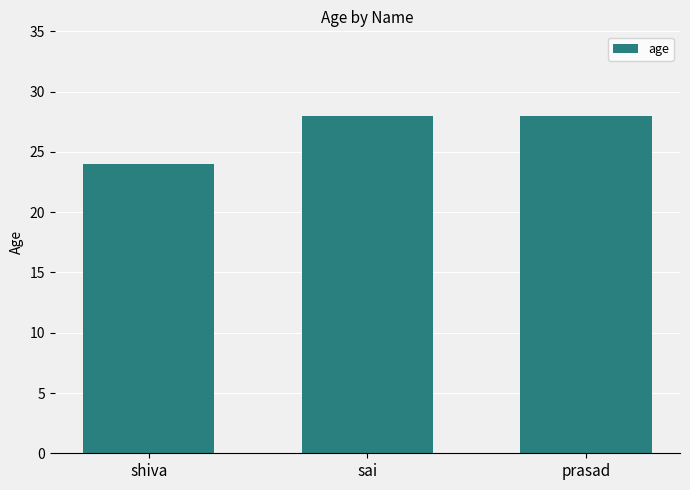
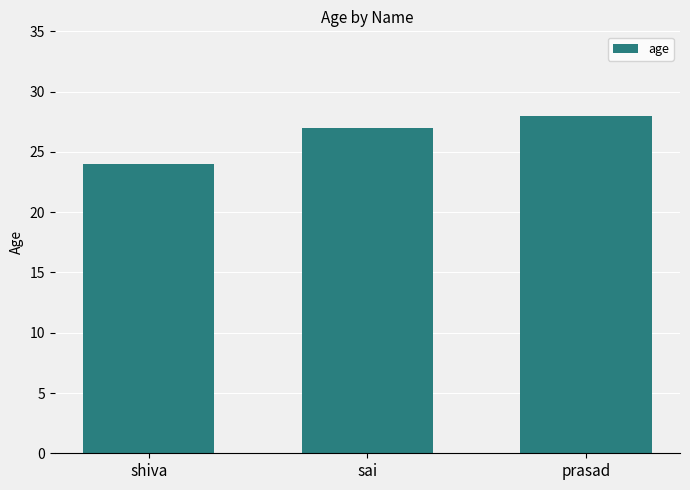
sai: 28 -> 27
